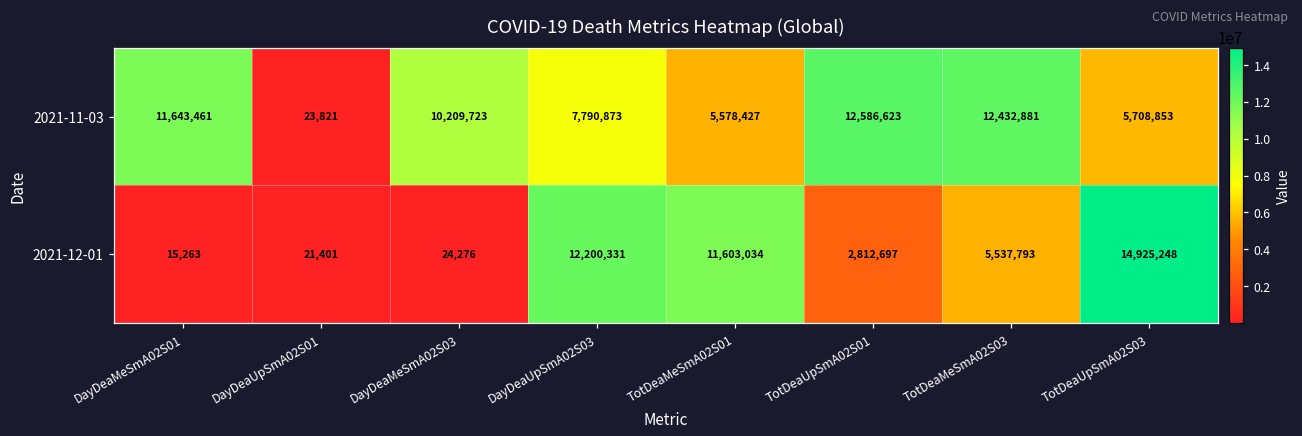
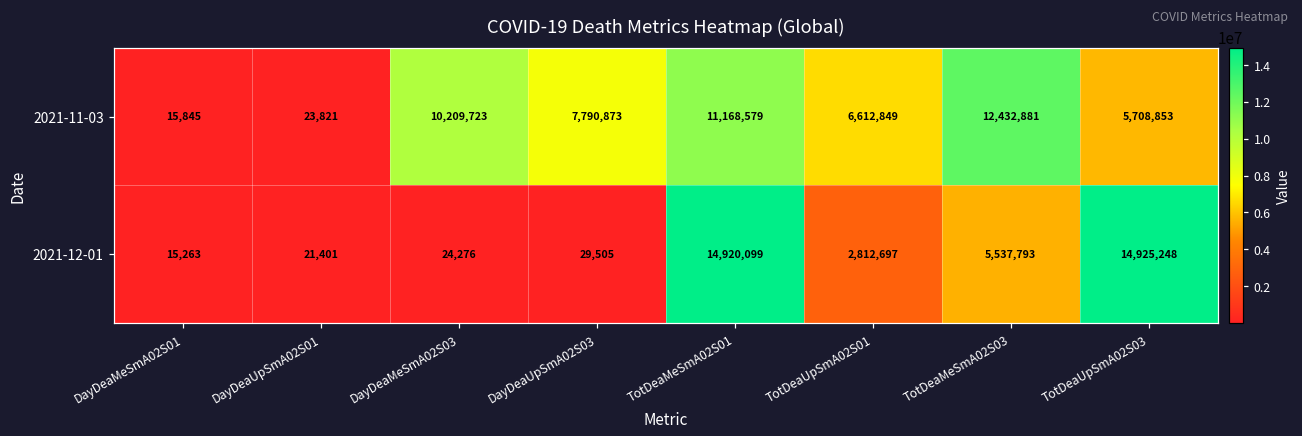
2021-11-03, DayDeaMeSmA02S01: 11,643,461 -> 15,845
2021-11-03, TotDeaMeSmA02S01: 5,578,427 -> 11,168,579
2021-11-03, TotDeaUpSmA02S01: 12,586,623 -> 6,612,849
2021-12-01, DayDeaUpSmA02S03: 12,200,331 -> 29,505
2021-12-01, TotDeaMeSmA02S01: 11,603,034 -> 14,920,099
